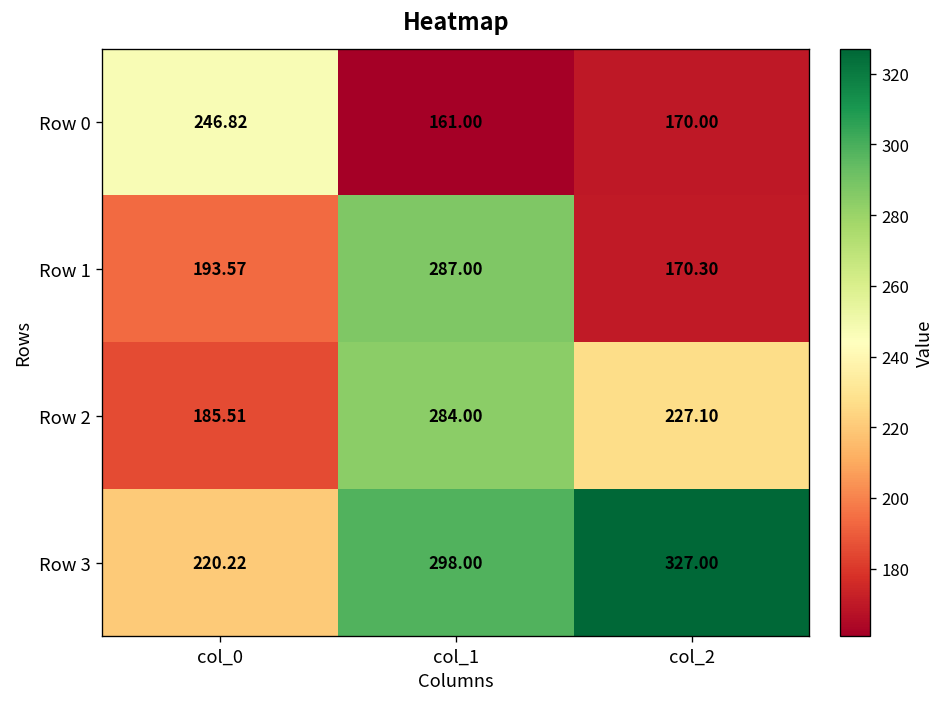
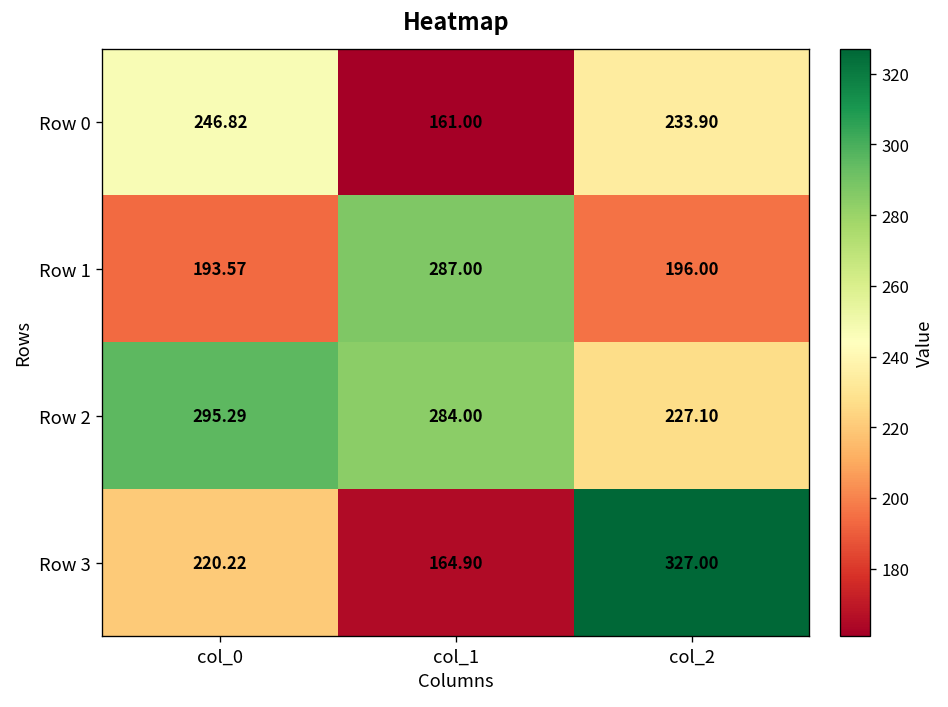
Row 0, col_2: 170.00 -> 233.90
Row 1, col_2: 170.30 -> 196.00
Row 2, col_0: 185.51 -> 295.29
Row 3, col_1: 298.00 -> 164.90
